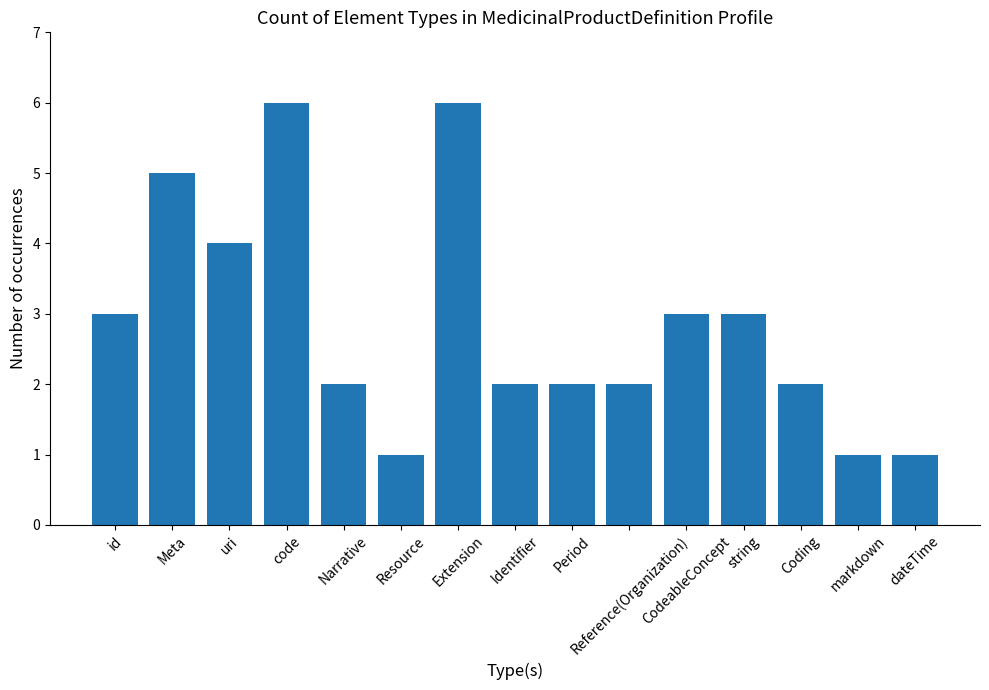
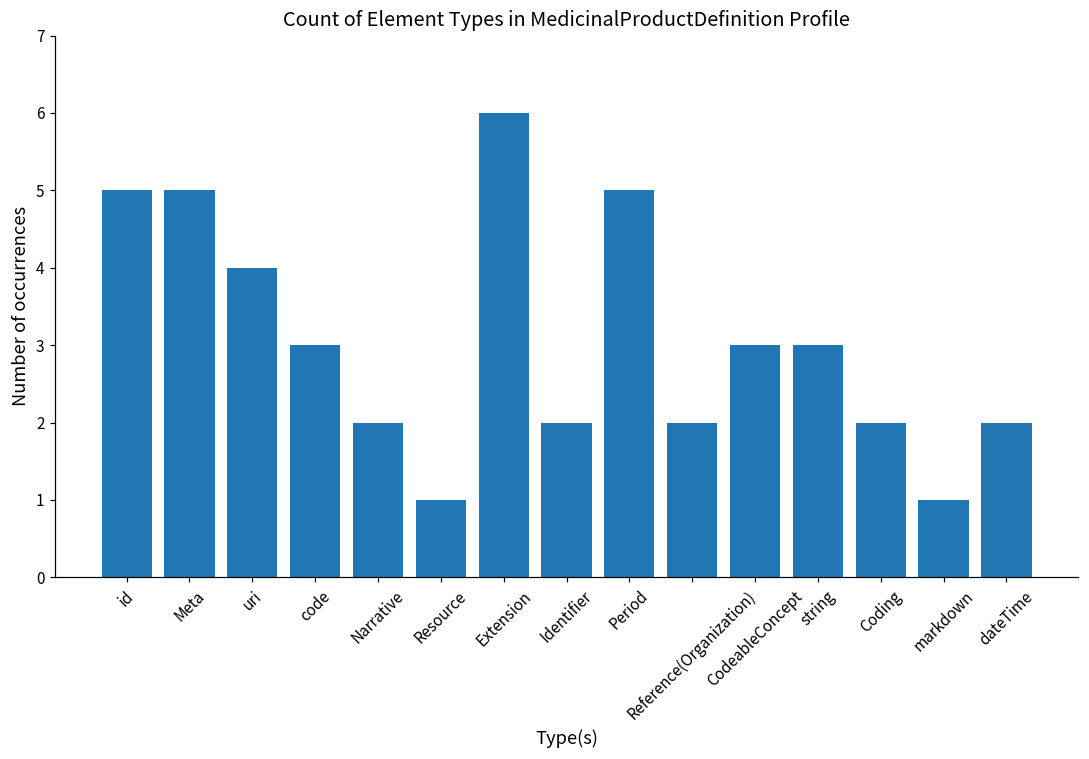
id: 3 -> 5
code: 6 -> 3
Period: 2 -> 5
dateTime: 1 -> 2
